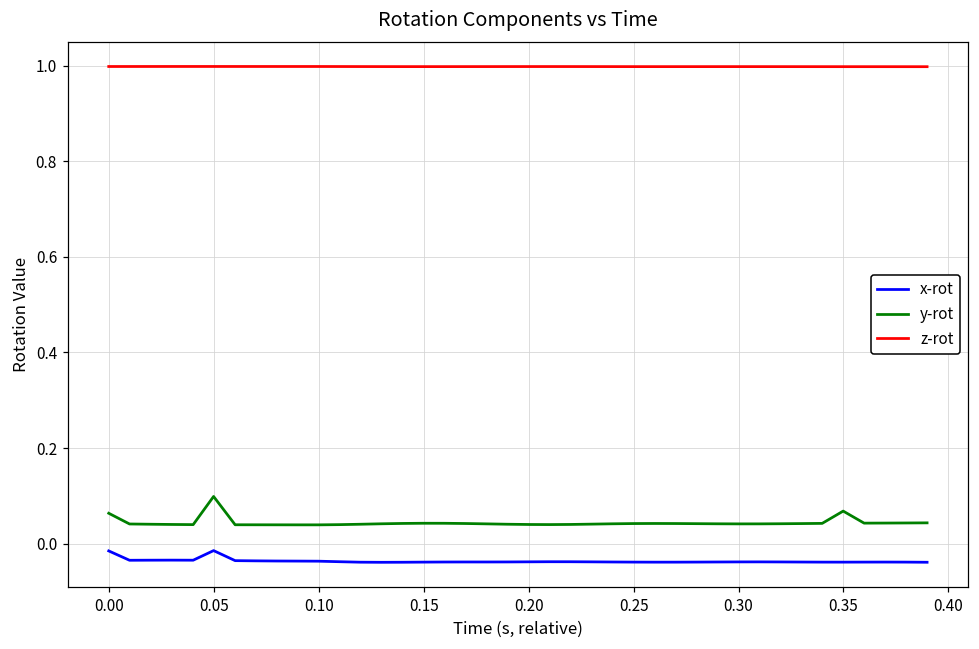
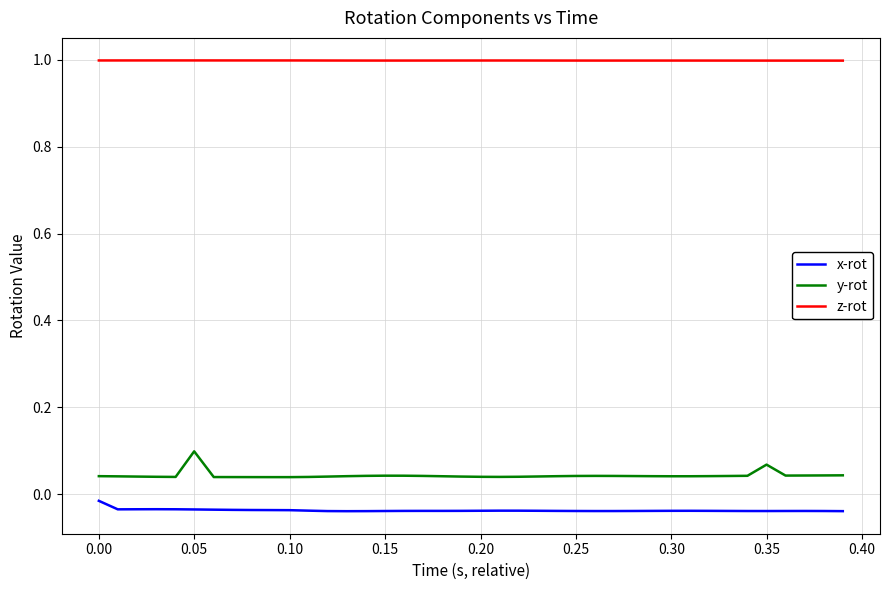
y-rot, 0.00: 0.06 -> 0.04
x-rot, 0.05: -0.01 -> -0.03
